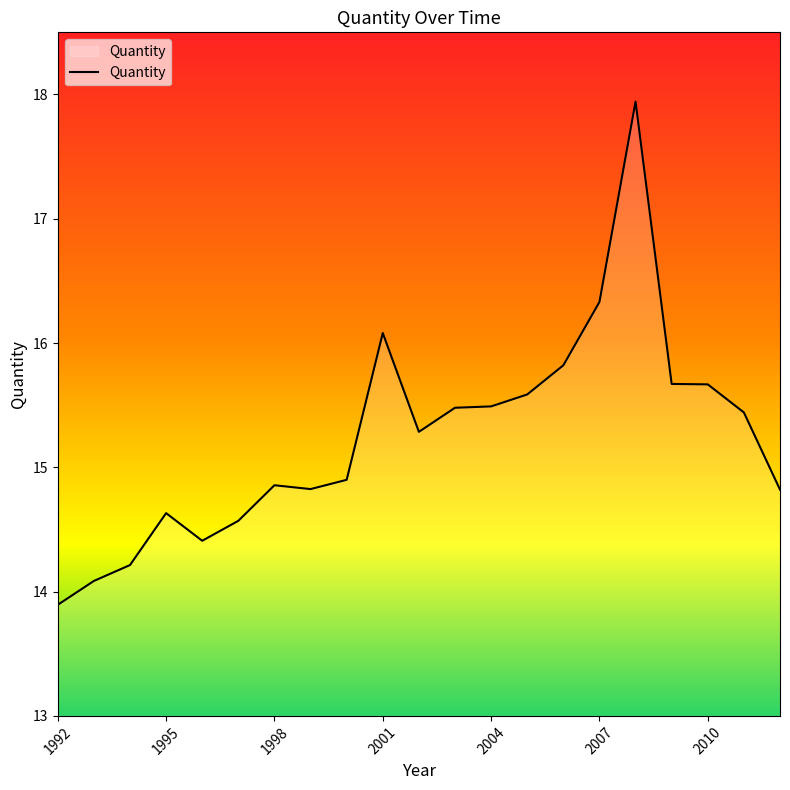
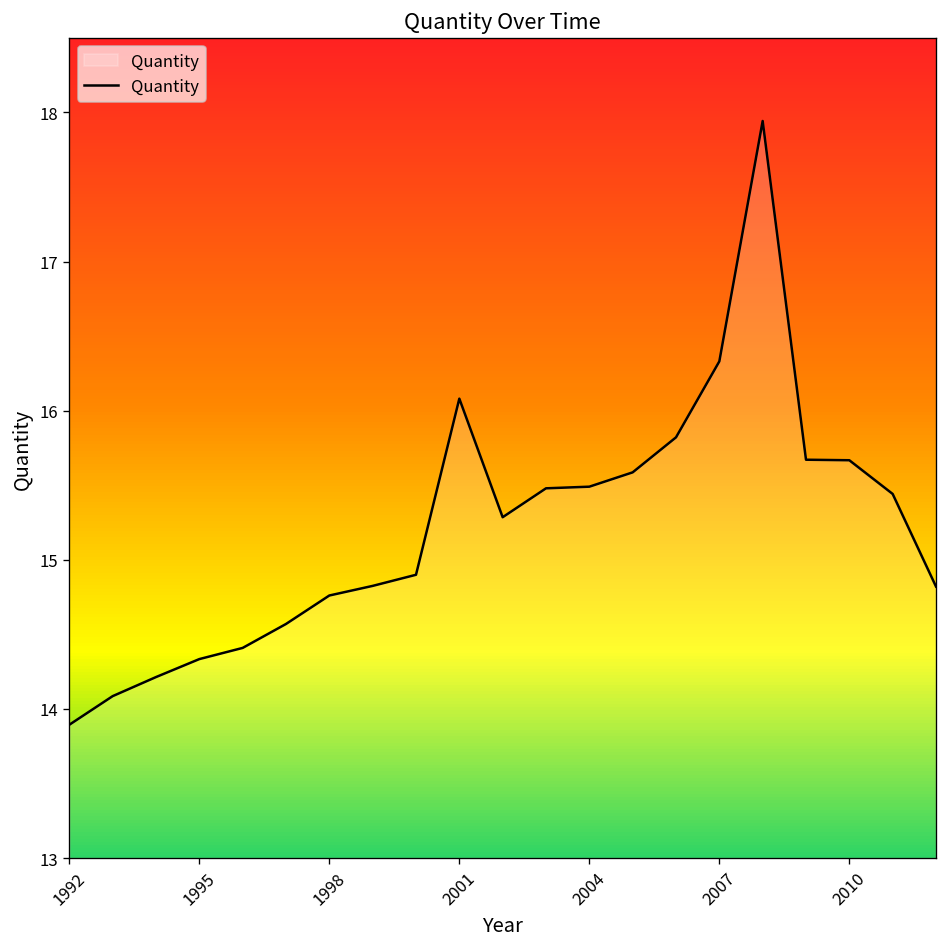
1995: 14.63 -> 14.33
1998: 14.86 -> 14.76
